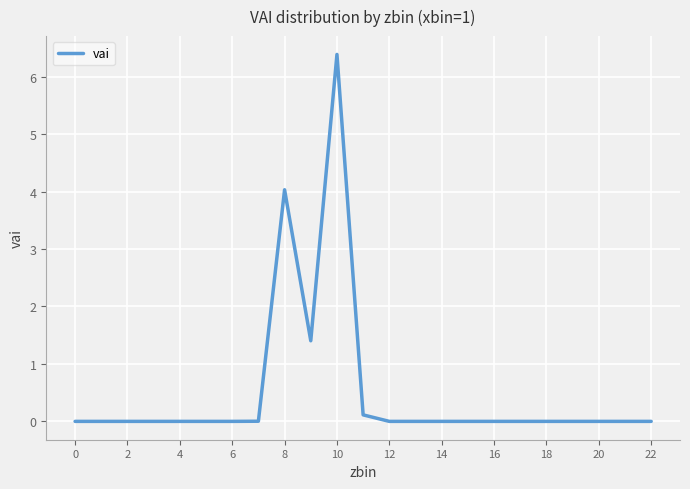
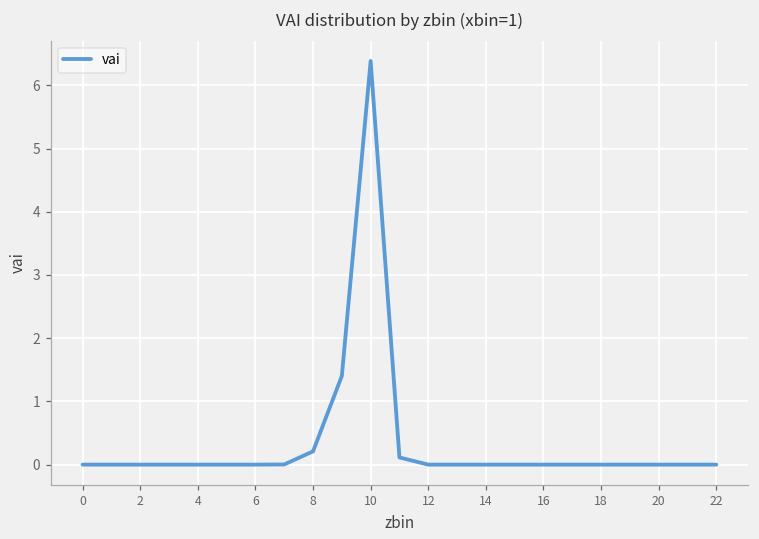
8: 4.0 -> 0.2
